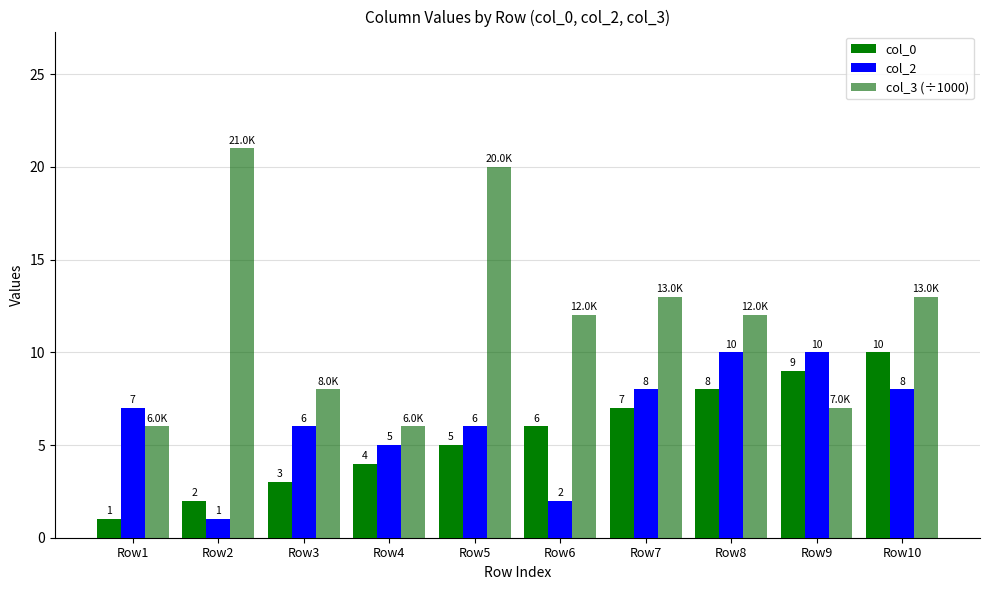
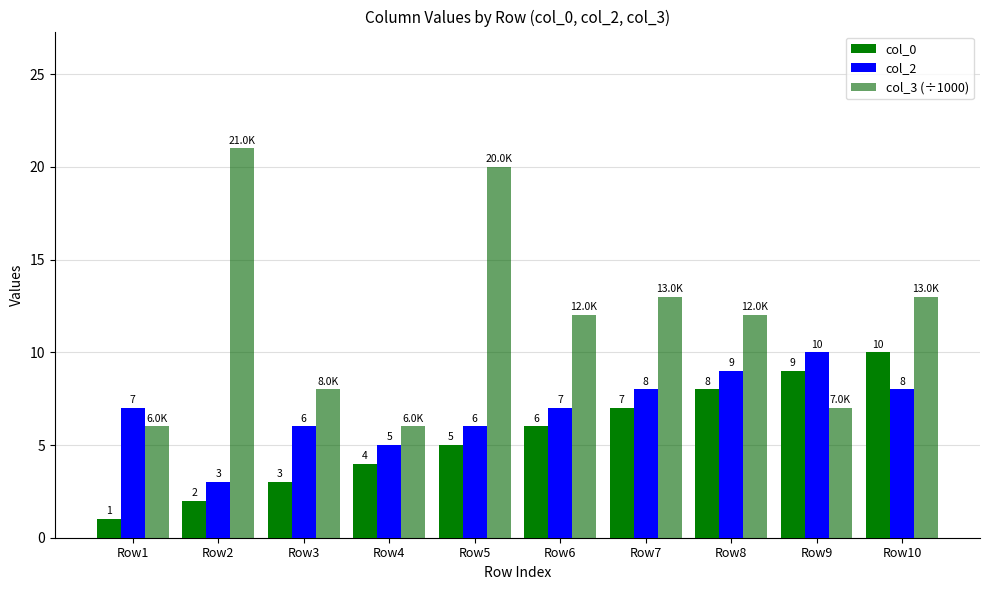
col_2, Row2: 1 -> 3
col_2, Row6: 2 -> 7
col_2, Row8: 10 -> 9
